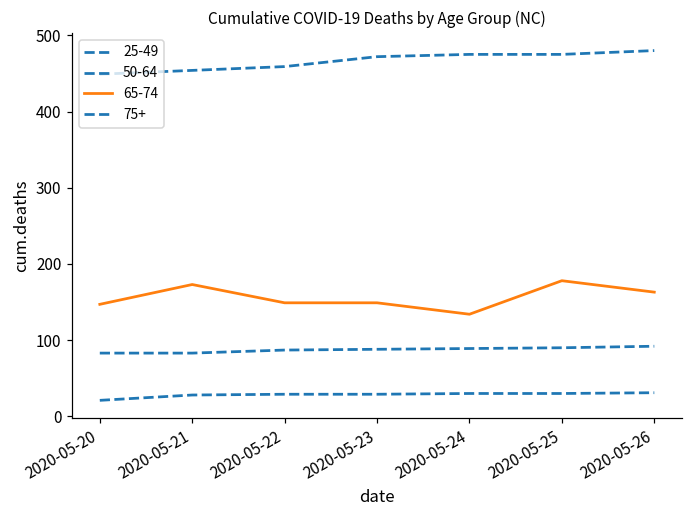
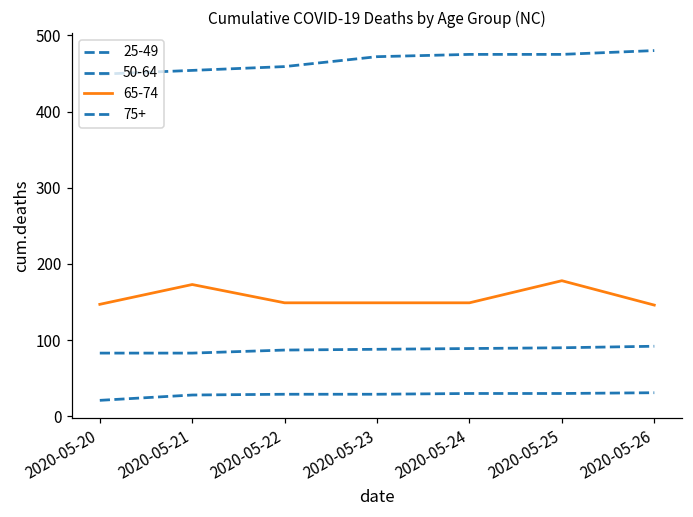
65-74, 2020-05-24: 130 -> 150
65-74, 2020-05-26: 160 -> 150
